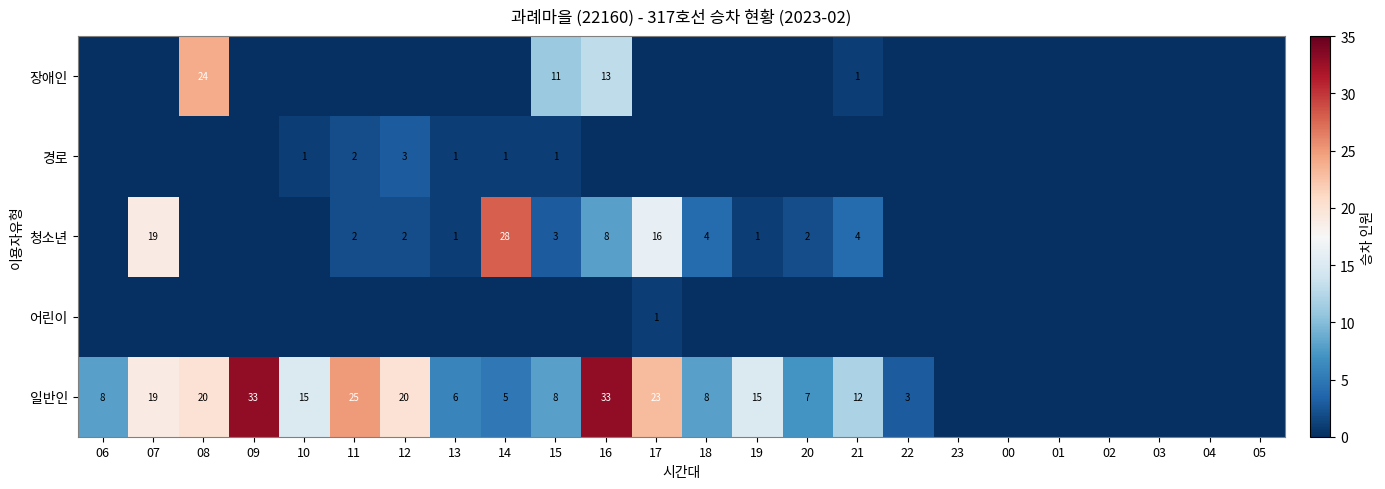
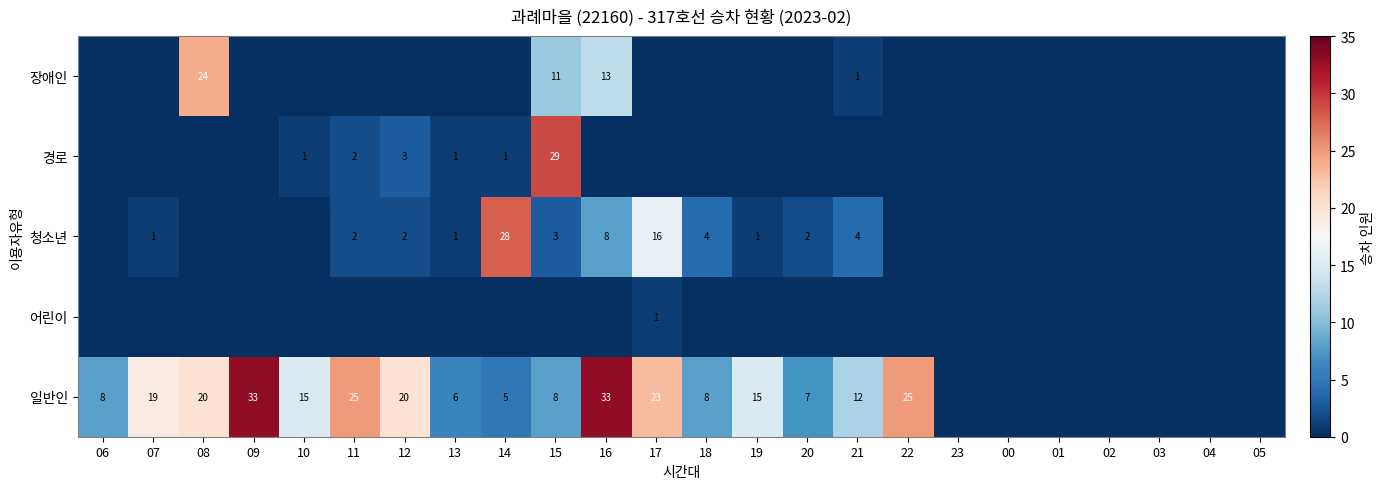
경로, 15: 1 -> 29
청소년, 07: 19 -> 1
일반인, 22: 3 -> 25
